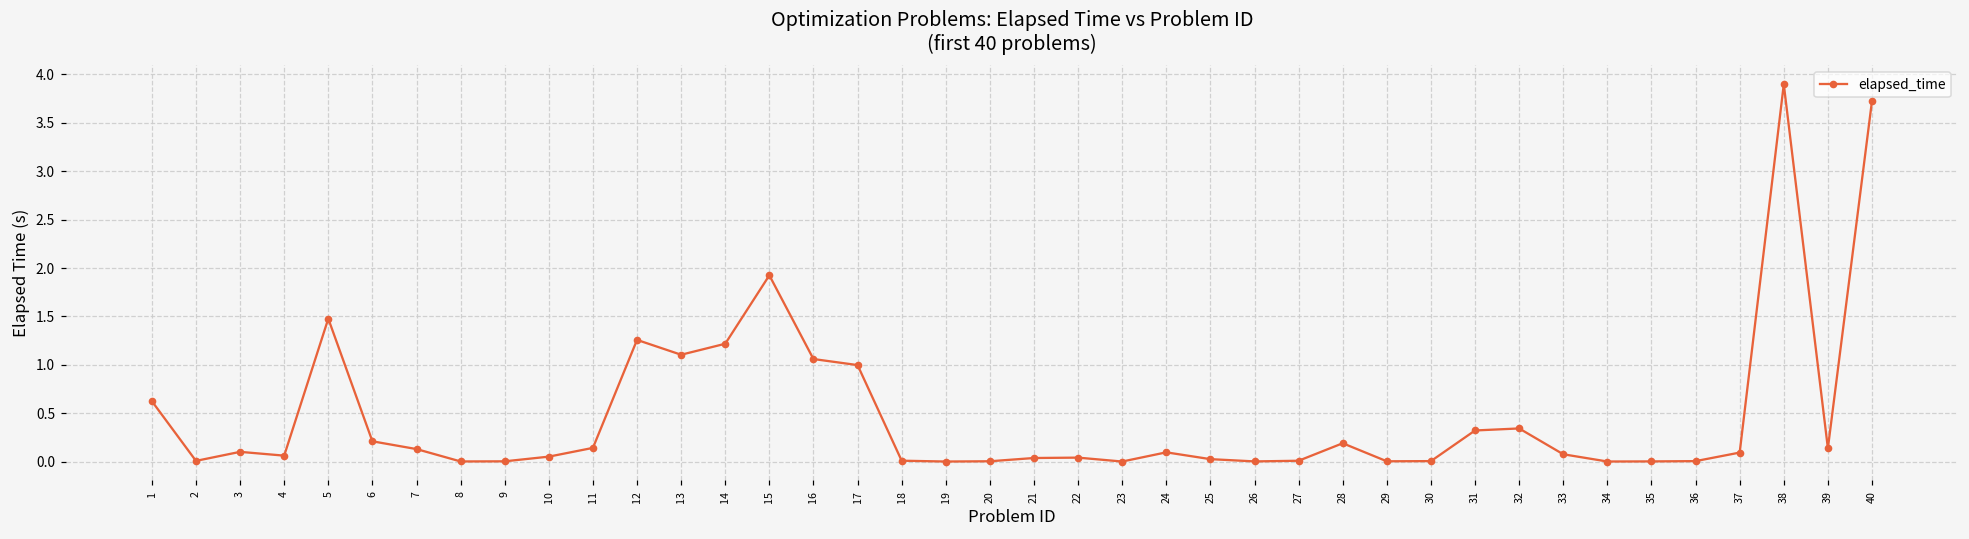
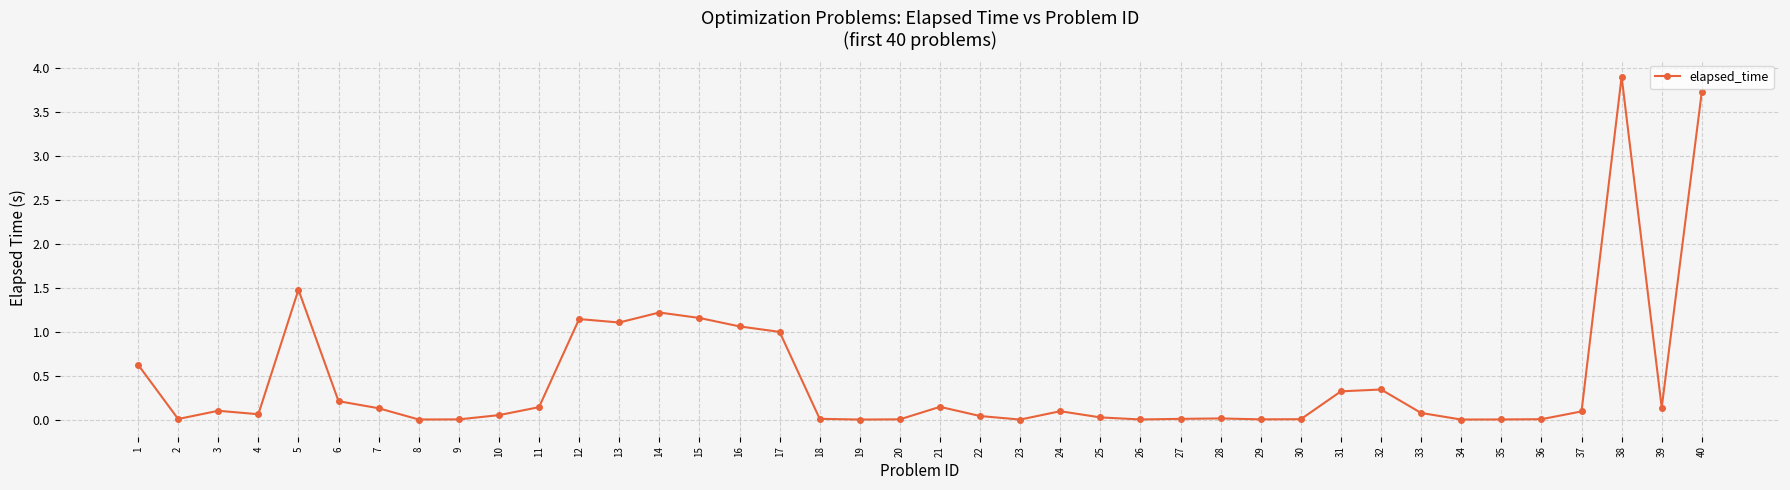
12: 1.3 -> 1.1
15: 1.9 -> 1.2
21: 0.0 -> 0.1
28: 0.2 -> 0.0
